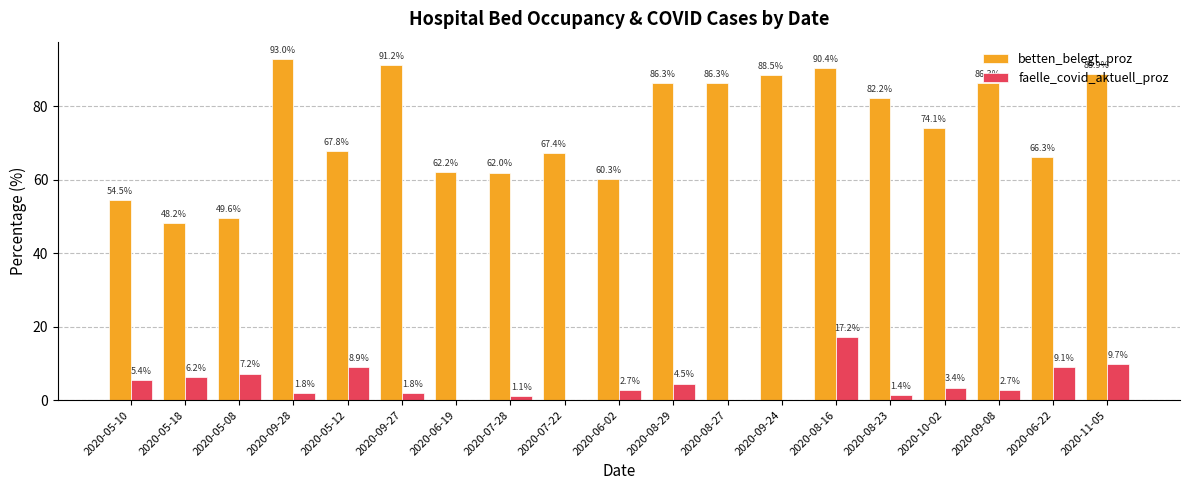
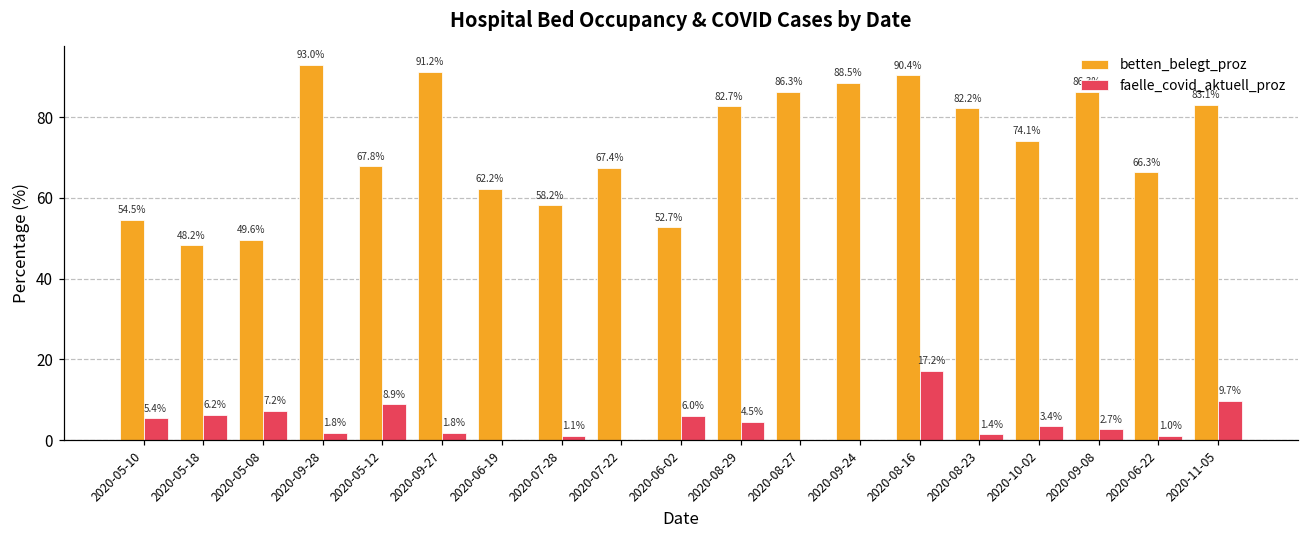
betten_belegt_proz, 2020-07-28: 62.0% -> 58.2%
betten_belegt_proz, 2020-06-02: 60.3% -> 52.7%
faelle_covid_aktuell_proz, 2020-06-02: 2.7% -> 6.0%
betten_belegt_proz, 2020-08-29: 86.3% -> 82.7%
faelle_covid_aktuell_proz, 2020-06-22: 9.1% -> 1.0%
betten_belegt_proz, 2020-11-05: 88.9% -> 83.1%
